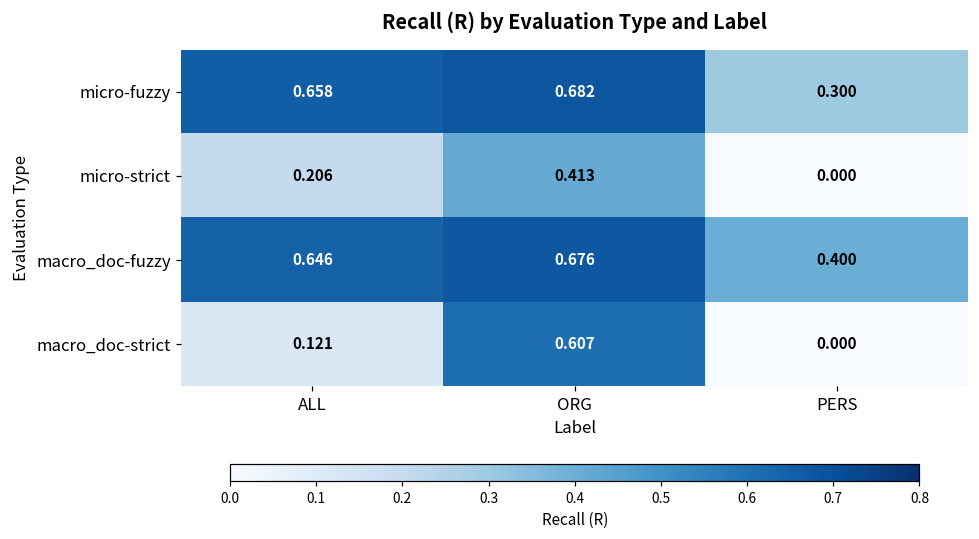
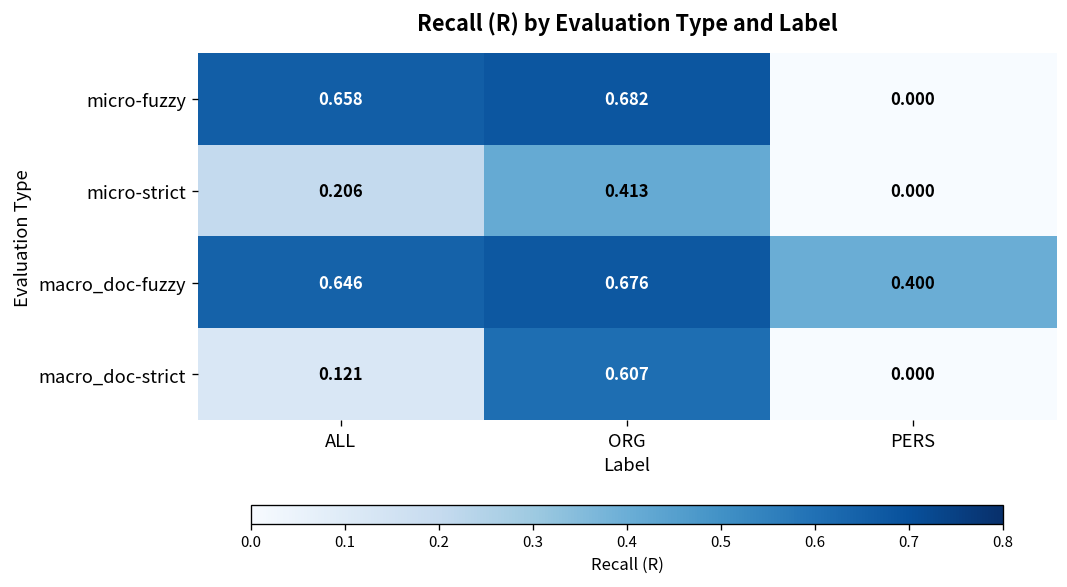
micro-fuzzy, PERS: 0.300 -> 0.000
